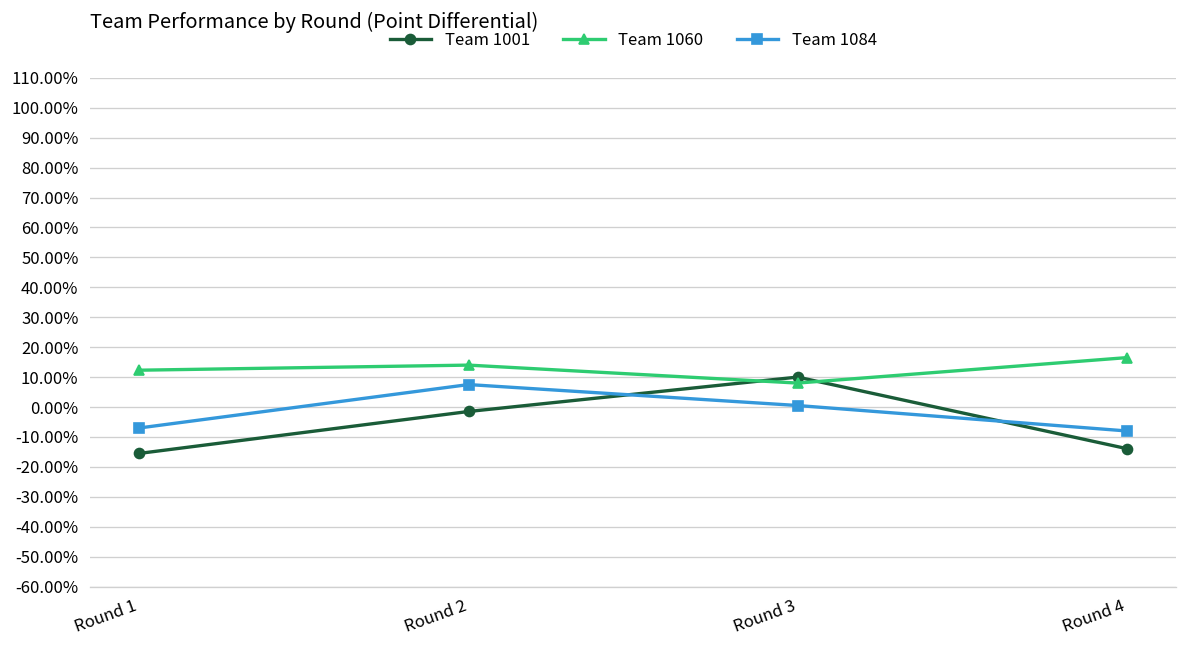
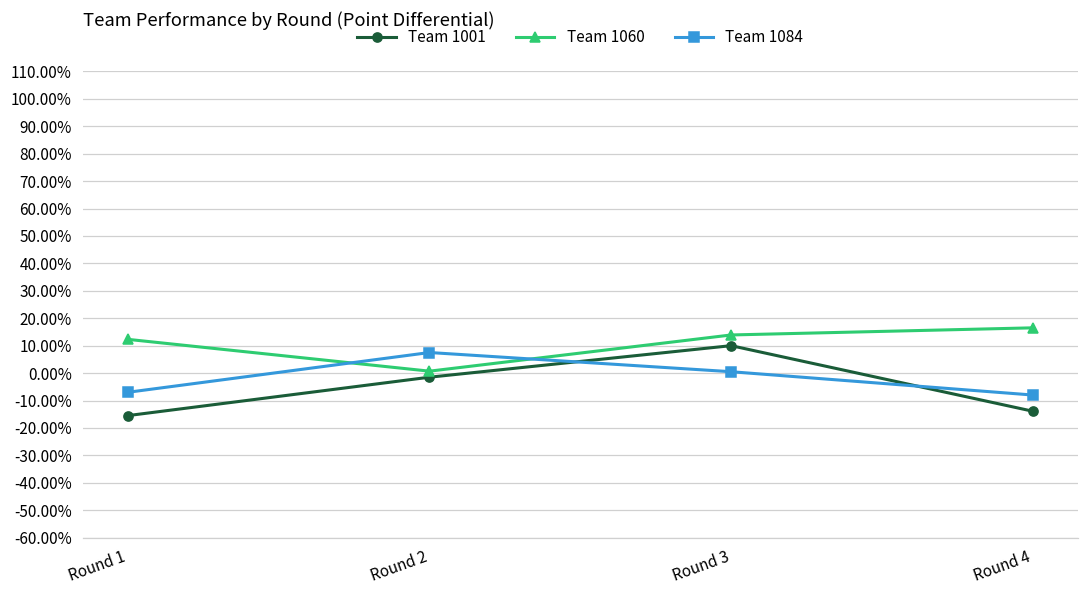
Team 1060, Round 2: 14% -> 1%
Team 1060, Round 3: 8% -> 14%
